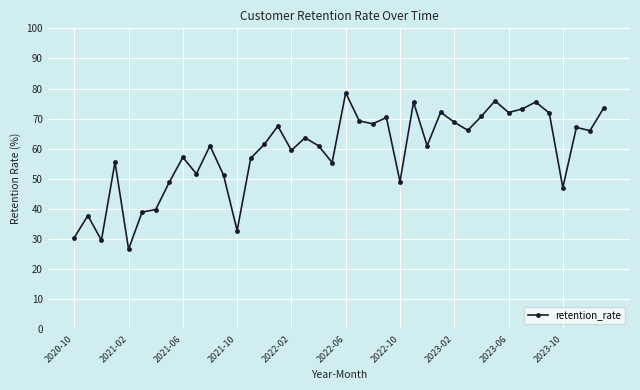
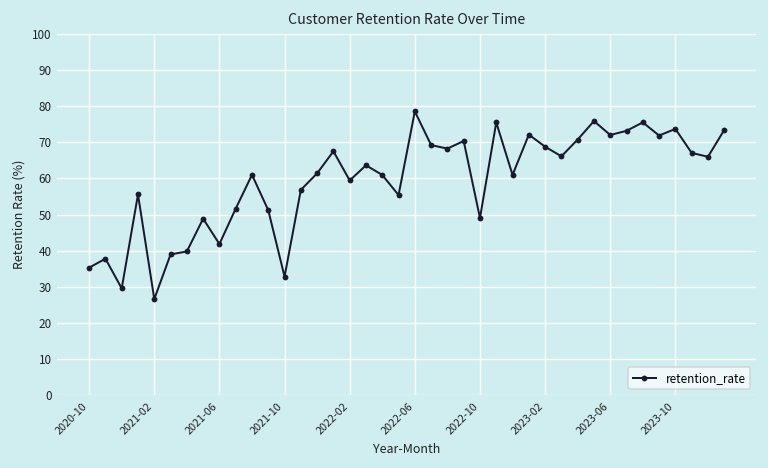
2020-10: 30 -> 35
2021-06: 57 -> 42
2023-10: 47 -> 74
